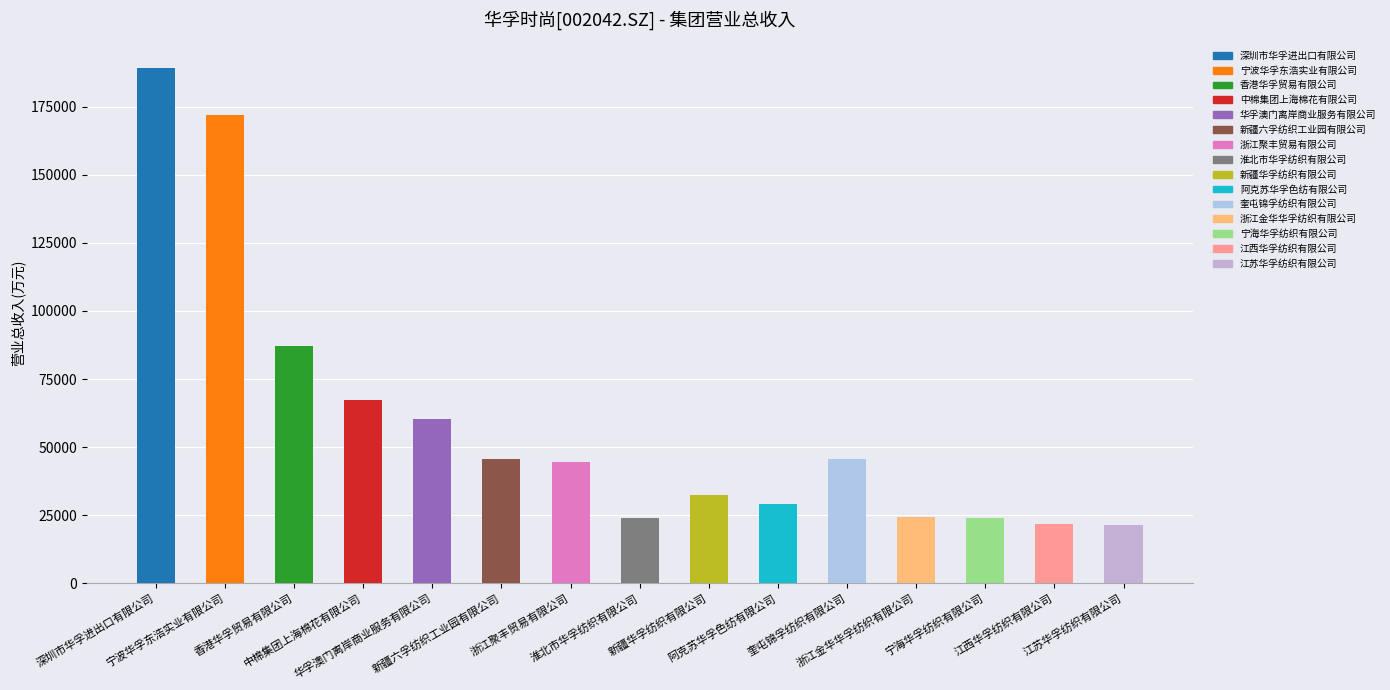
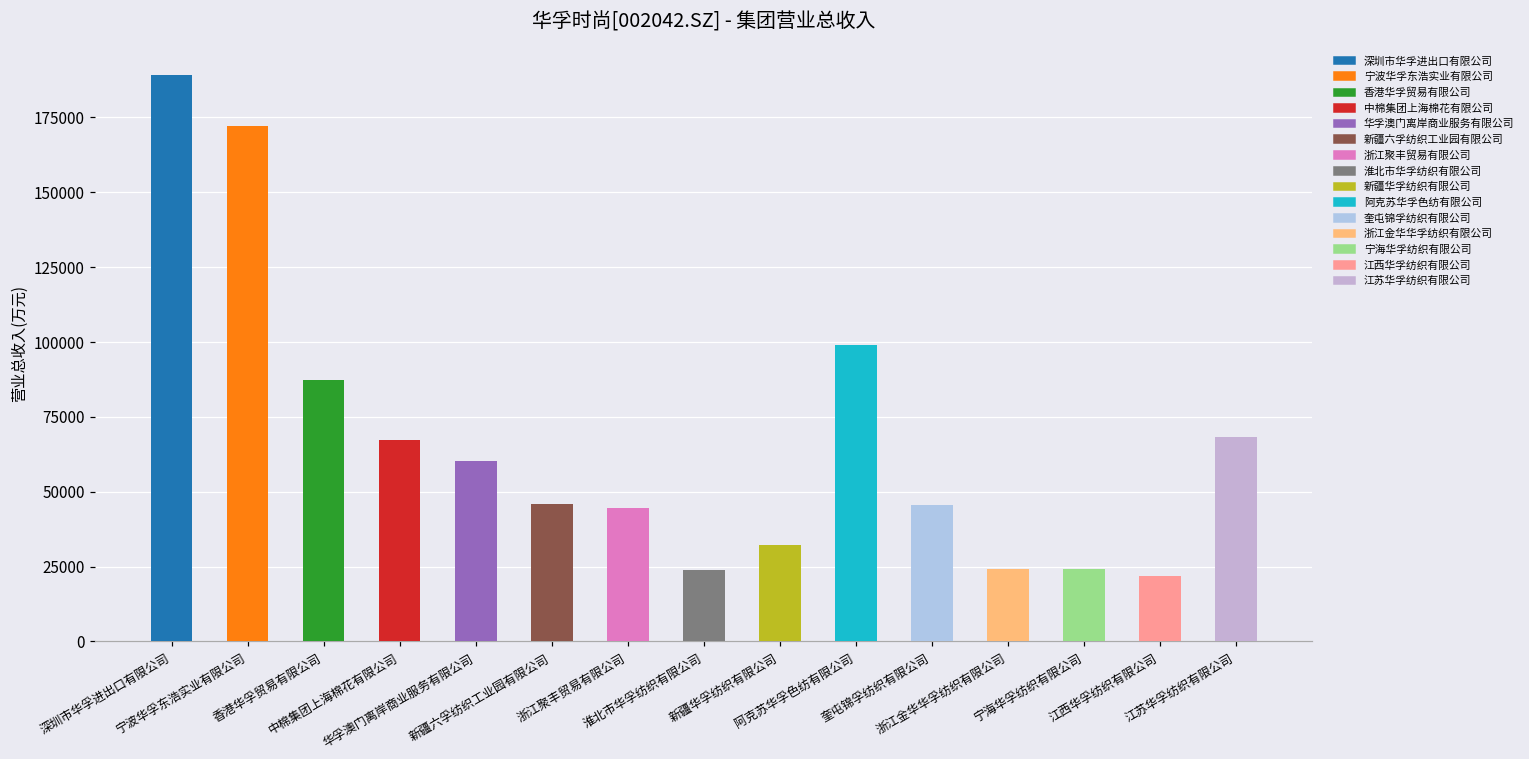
阿克苏华孚色纺有限公司: 29000 -> 99000
江苏华孚纺织有限公司: 21000 -> 68000
